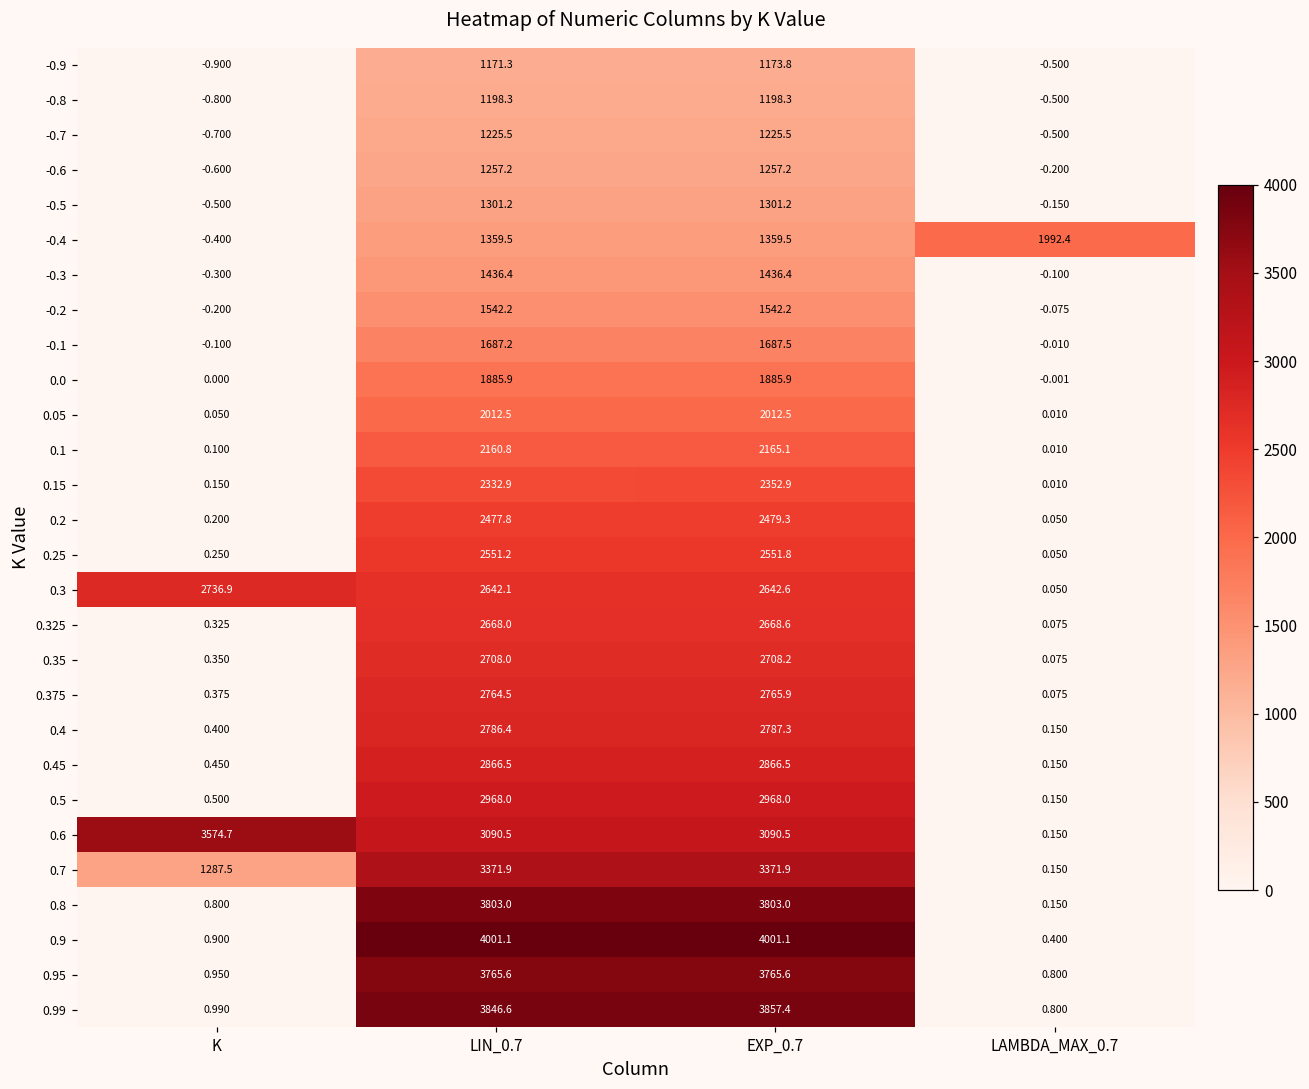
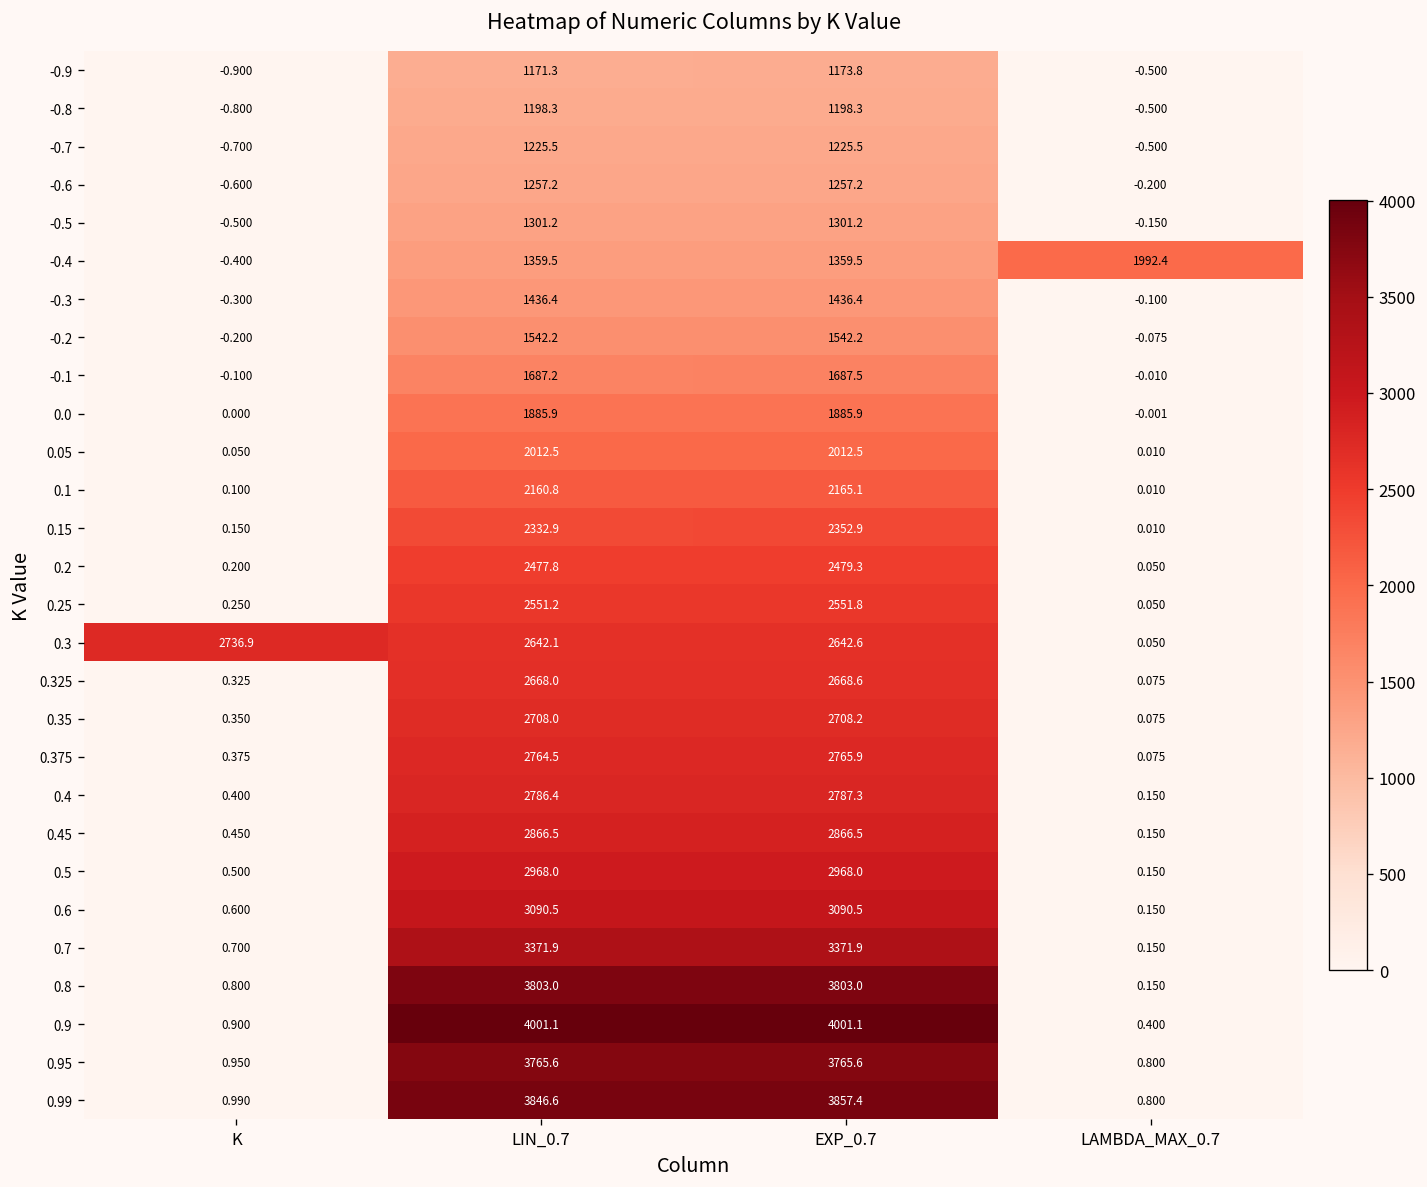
0.6, K: 3574.7 -> 0.600
0.7, K: 1287.5 -> 0.700
